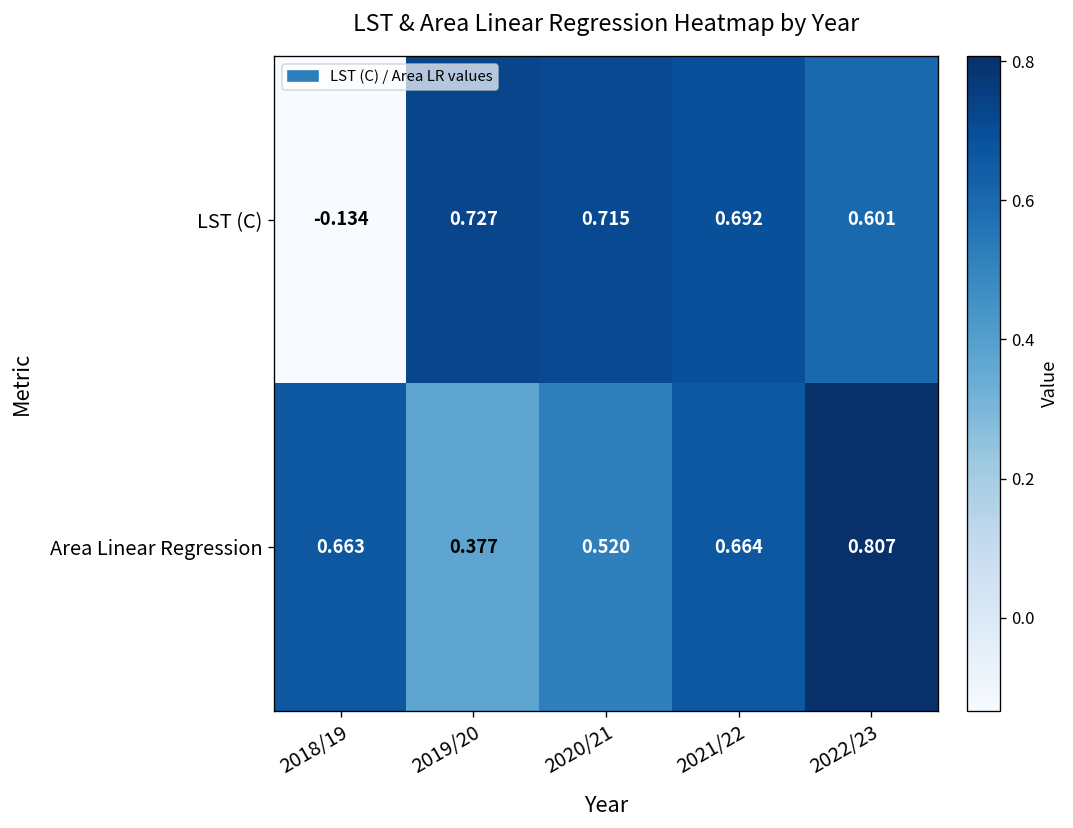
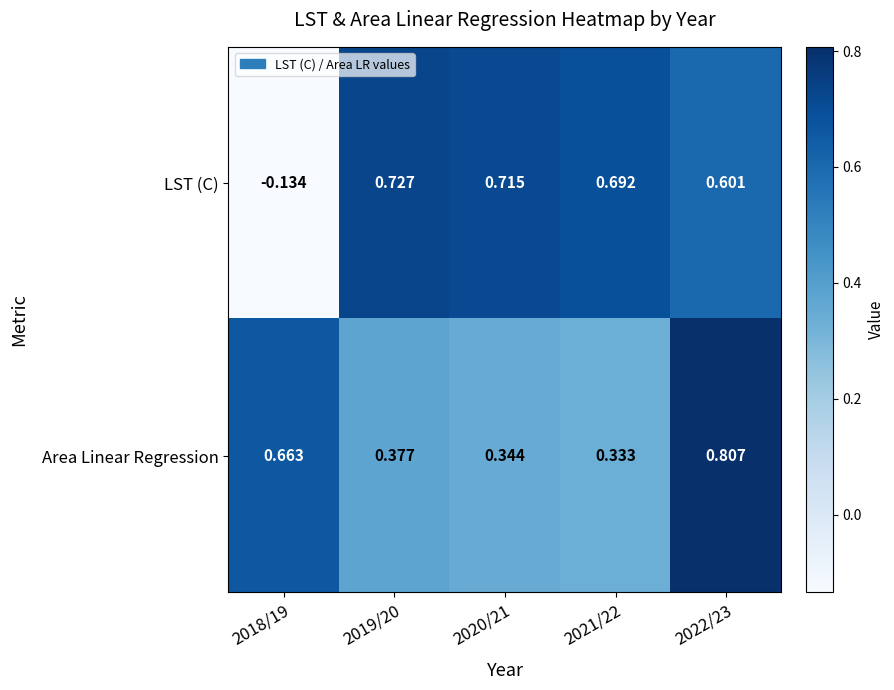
Area Linear Regression, 2020/21: 0.520 -> 0.344
Area Linear Regression, 2021/22: 0.664 -> 0.333
